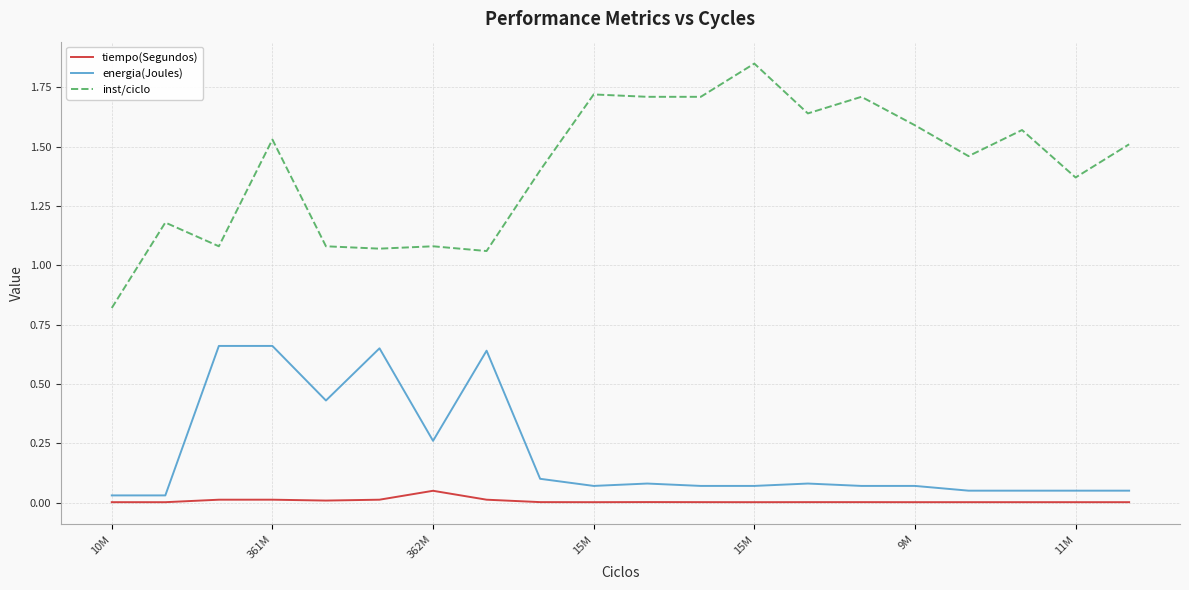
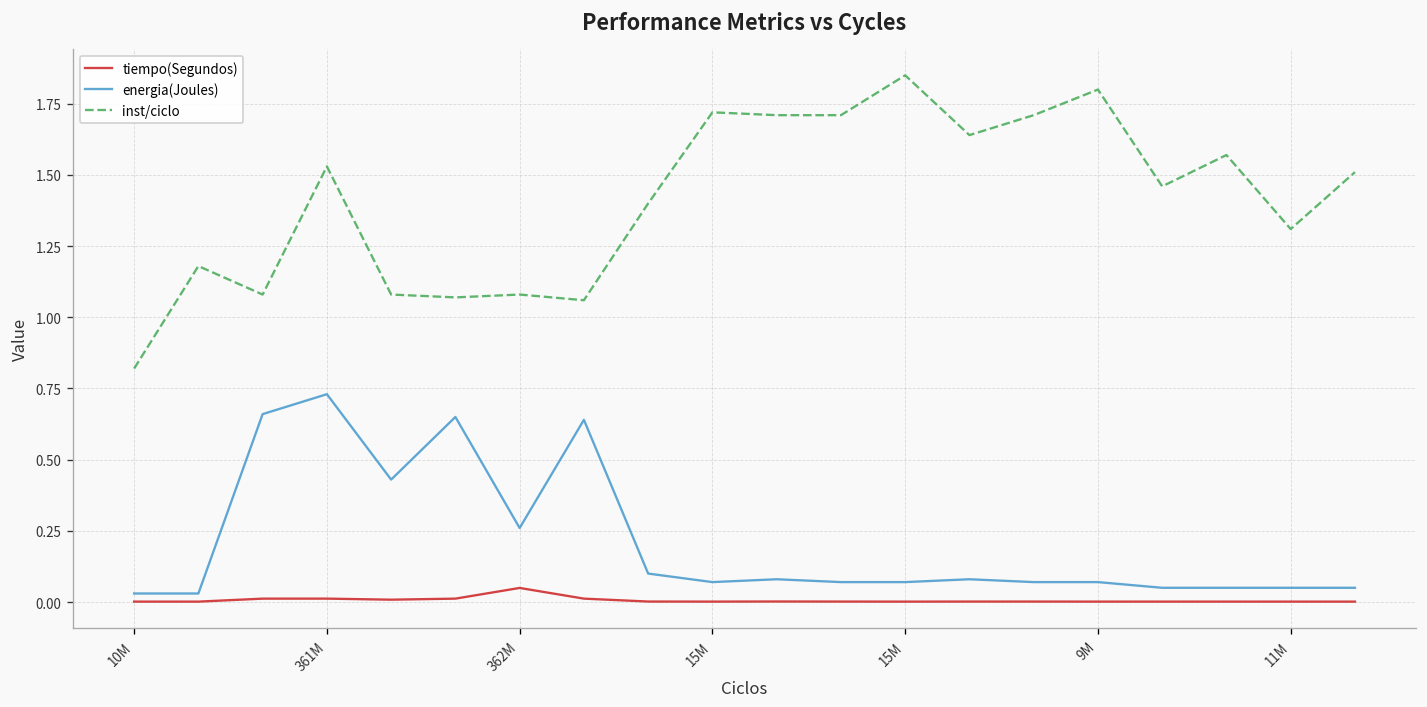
energia(Joules), 361M: 0.66 -> 0.73
inst/ciclo, 9M: 1.59 -> 1.80
inst/ciclo, 11M: 1.37 -> 1.31
